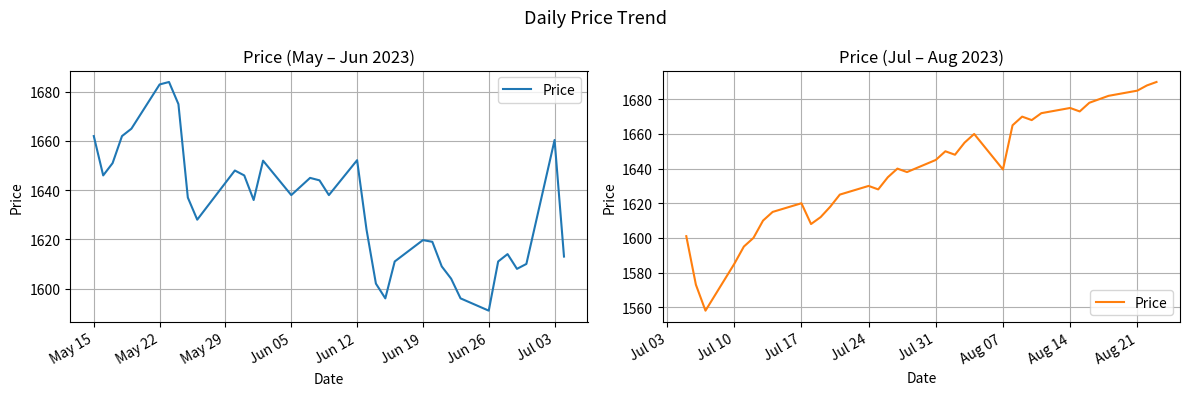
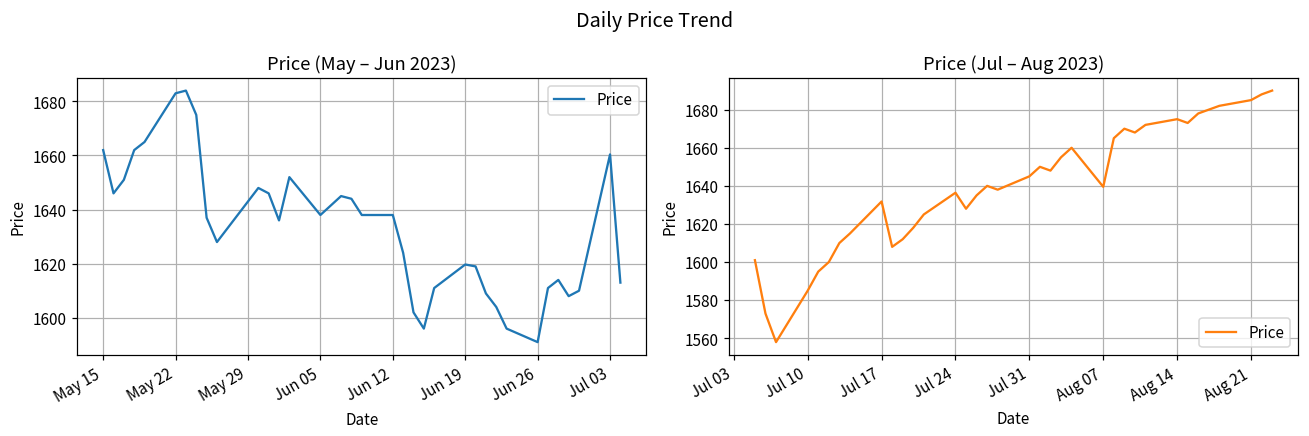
Price (May – Jun 2023), Jun 12: 1652 -> 1638
Price (Jul – Aug 2023), Jul 17: 1620 -> 1632
Price (Jul – Aug 2023), Jul 24: 1630 -> 1636
